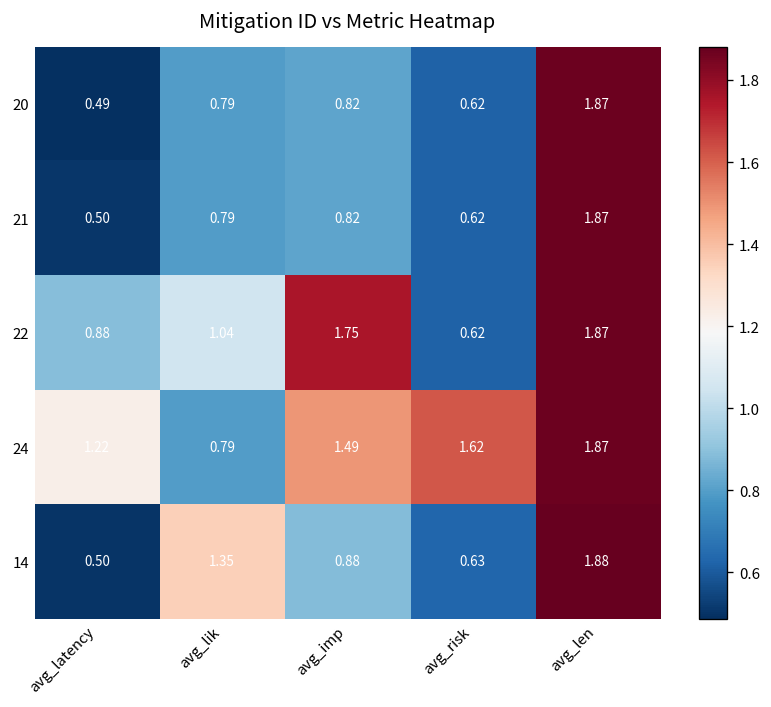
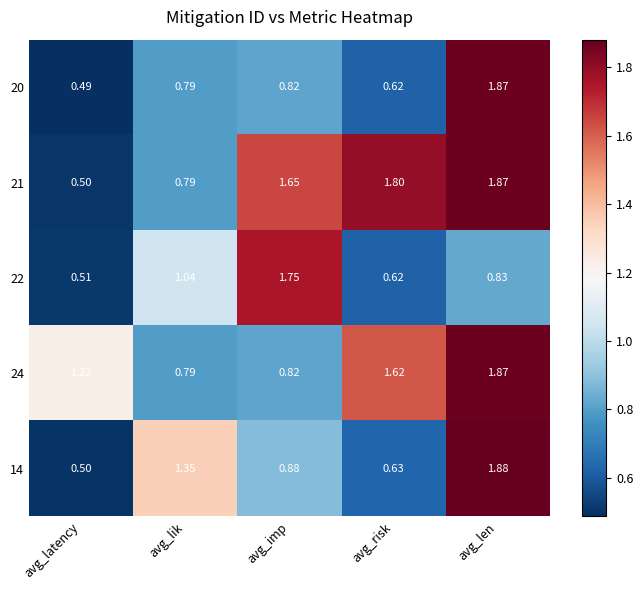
21, avg_imp: 0.82 -> 1.65
21, avg_risk: 0.62 -> 1.80
22, avg_latency: 0.88 -> 0.51
22, avg_len: 1.87 -> 0.83
24, avg_imp: 1.49 -> 0.82
